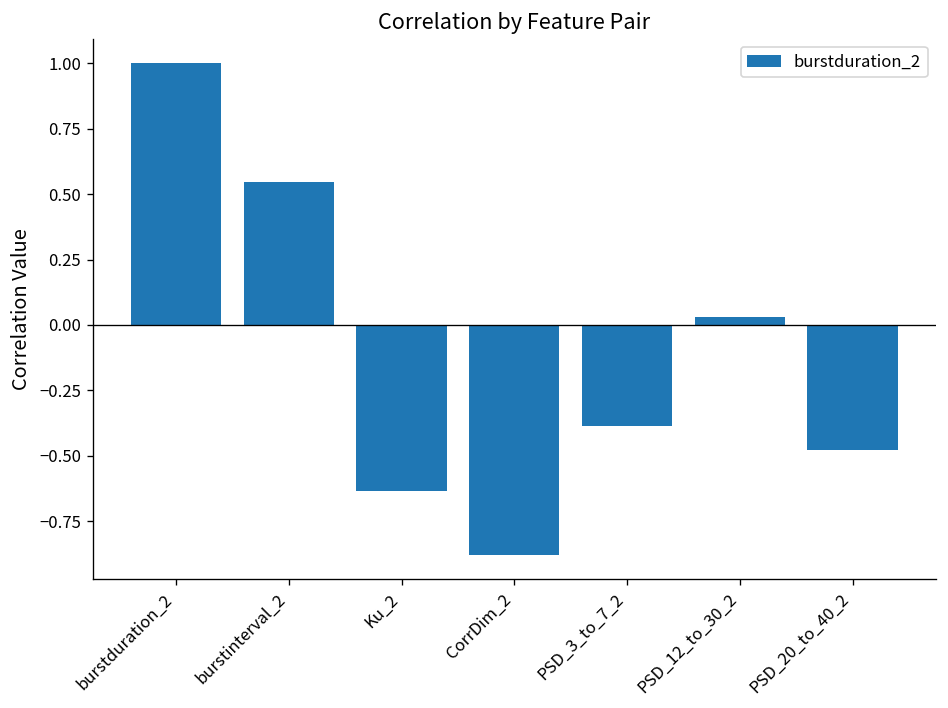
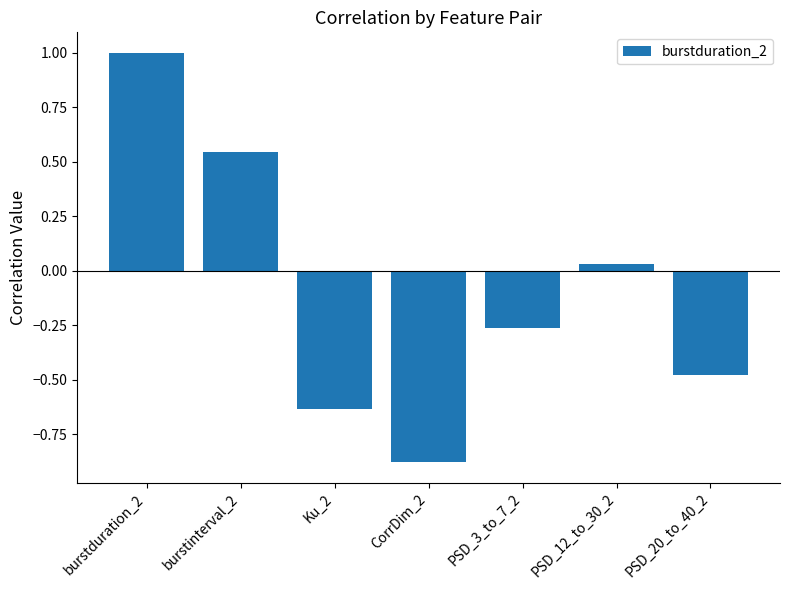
PSD_3_to_7_2: -0.39 -> -0.26
